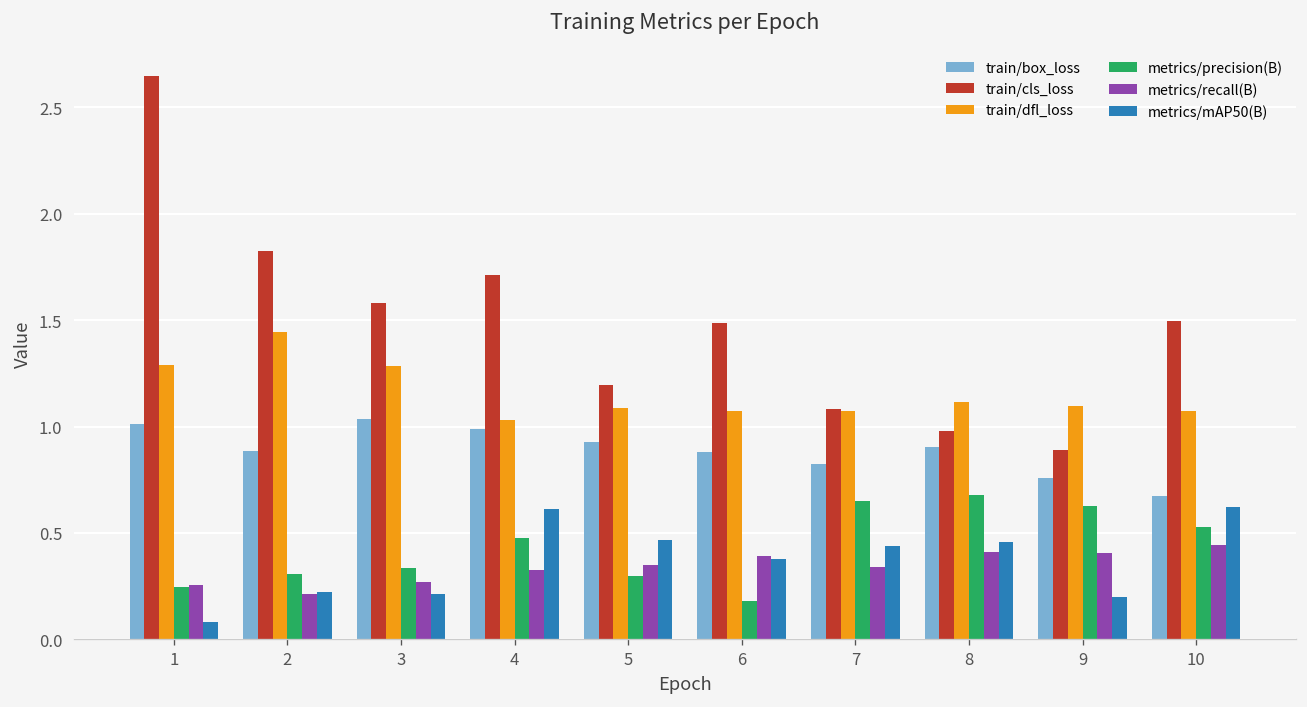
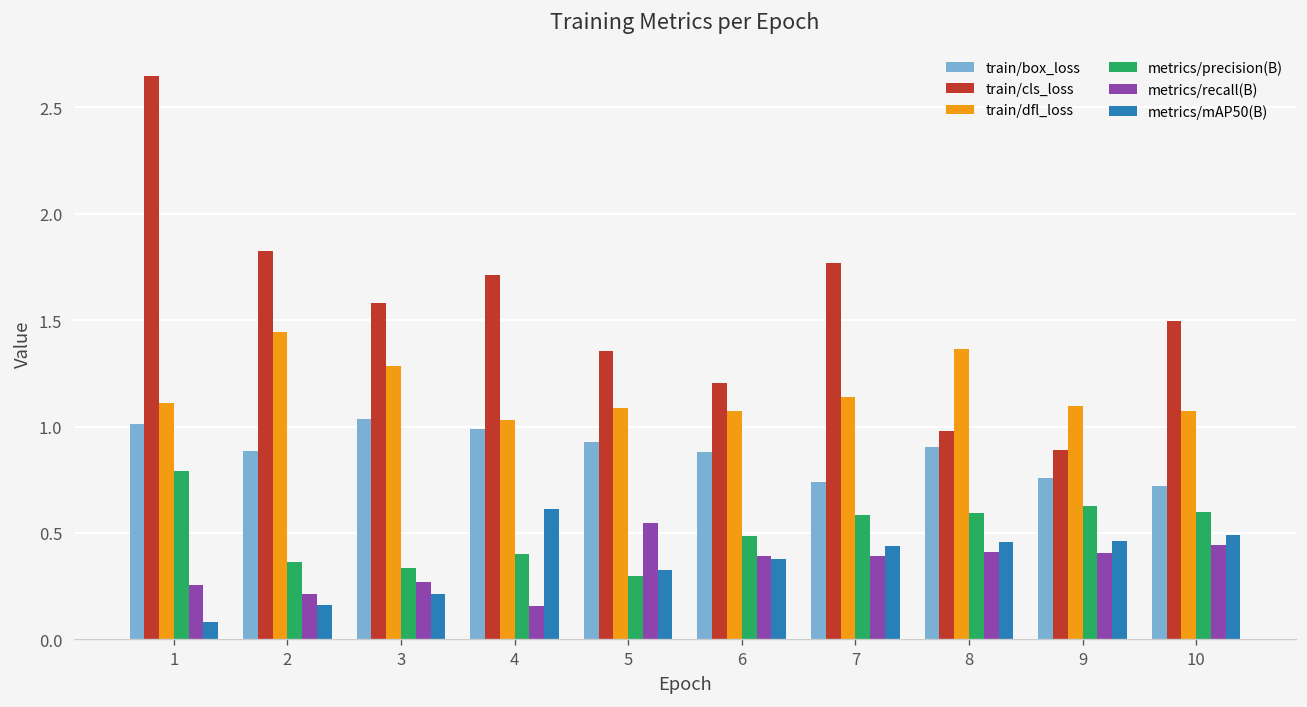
train/dfl_loss, 1: 1.29 -> 1.11
metrics/precision(B), 1: 0.25 -> 0.79
metrics/precision(B), 2: 0.31 -> 0.36
metrics/mAP50(B), 2: 0.22 -> 0.16
metrics/precision(B), 4: 0.48 -> 0.40
metrics/recall(B), 4: 0.33 -> 0.16
train/cls_loss, 5: 1.20 -> 1.36
metrics/recall(B), 5: 0.35 -> 0.55
metrics/mAP50(B), 5: 0.47 -> 0.33
train/cls_loss, 6: 1.49 -> 1.20
metrics/precision(B), 6: 0.18 -> 0.49
train/box_loss, 7: 0.83 -> 0.74
train/cls_loss, 7: 1.08 -> 1.77
train/dfl_loss, 7: 1.07 -> 1.14
metrics/precision(B), 7: 0.65 -> 0.59
metrics/recall(B), 7: 0.34 -> 0.39
train/dfl_loss, 8: 1.12 -> 1.36
metrics/precision(B), 8: 0.68 -> 0.59
metrics/mAP50(B), 9: 0.20 -> 0.46
train/box_loss, 10: 0.67 -> 0.72
metrics/precision(B), 10: 0.53 -> 0.60
metrics/mAP50(B), 10: 0.62 -> 0.49
